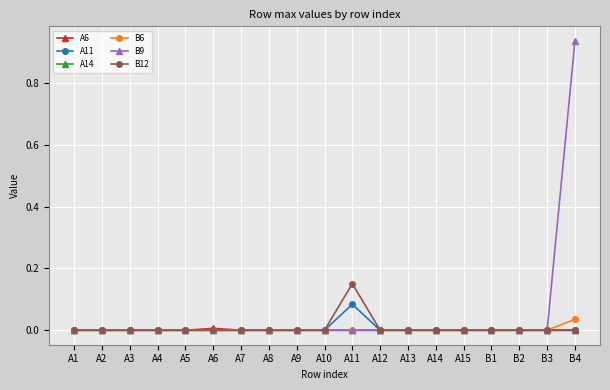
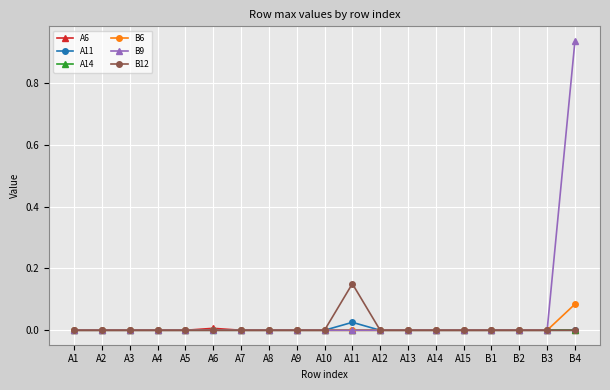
A11, A11: 0.08 -> 0.03
B6, B4: 0.04 -> 0.08
